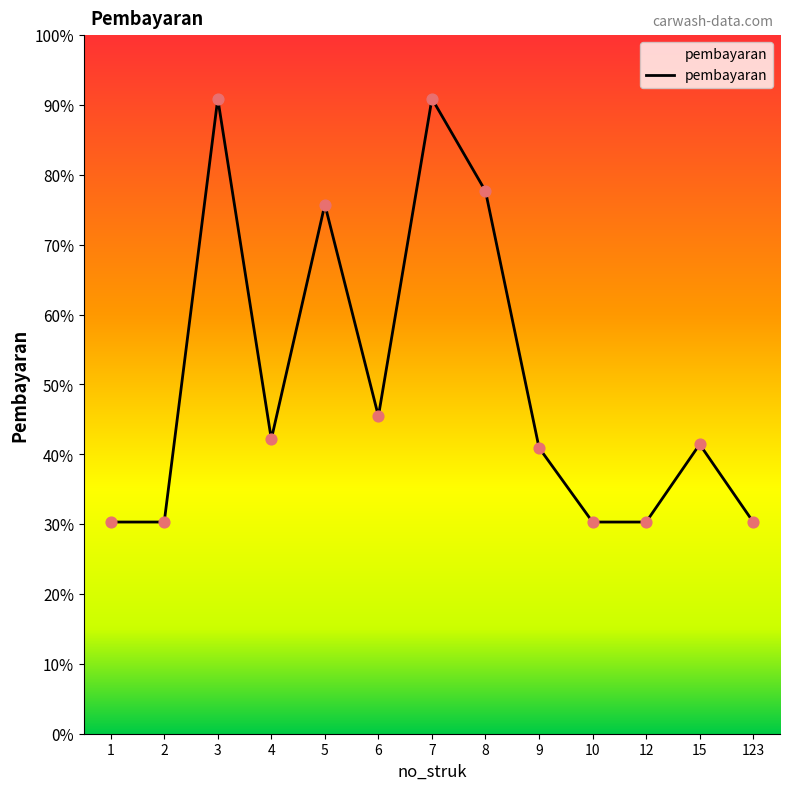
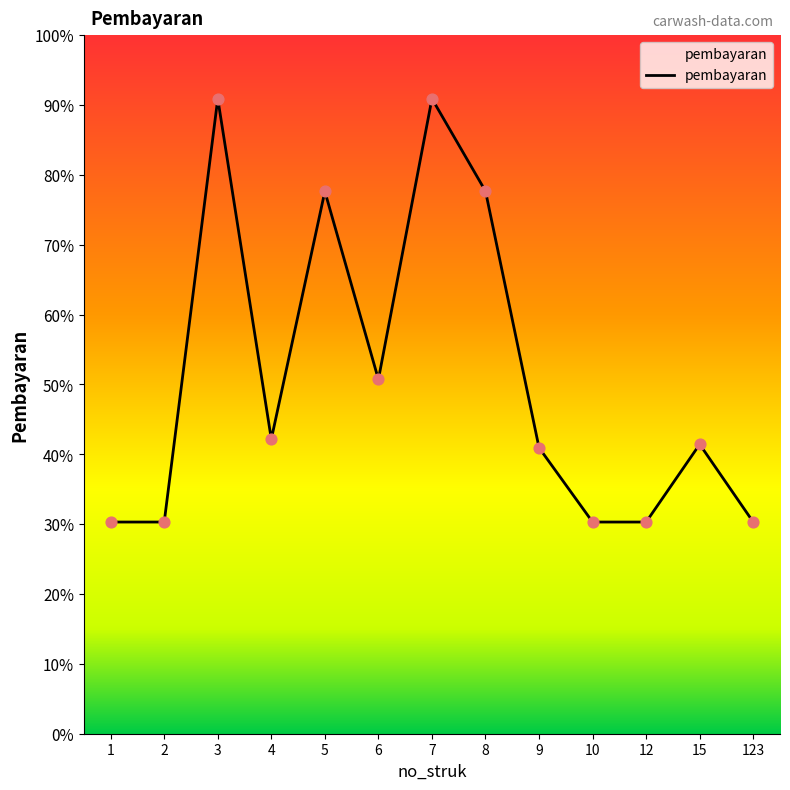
5: 76% -> 78%
6: 45% -> 51%
